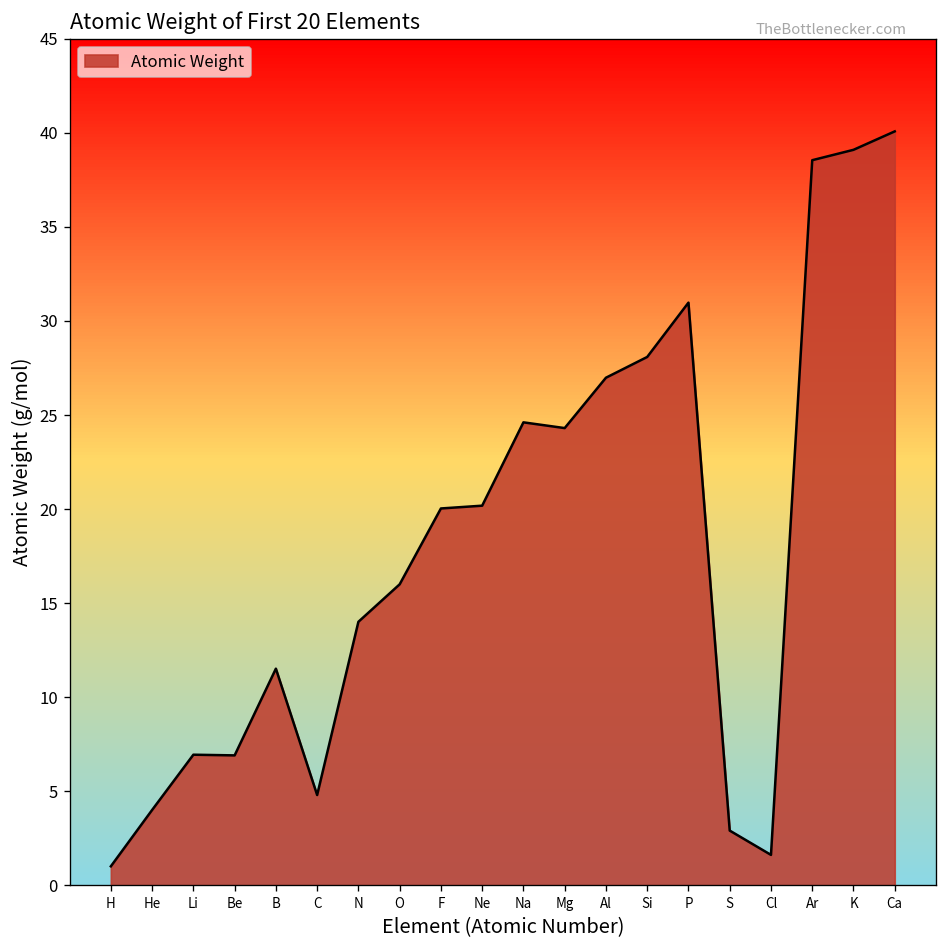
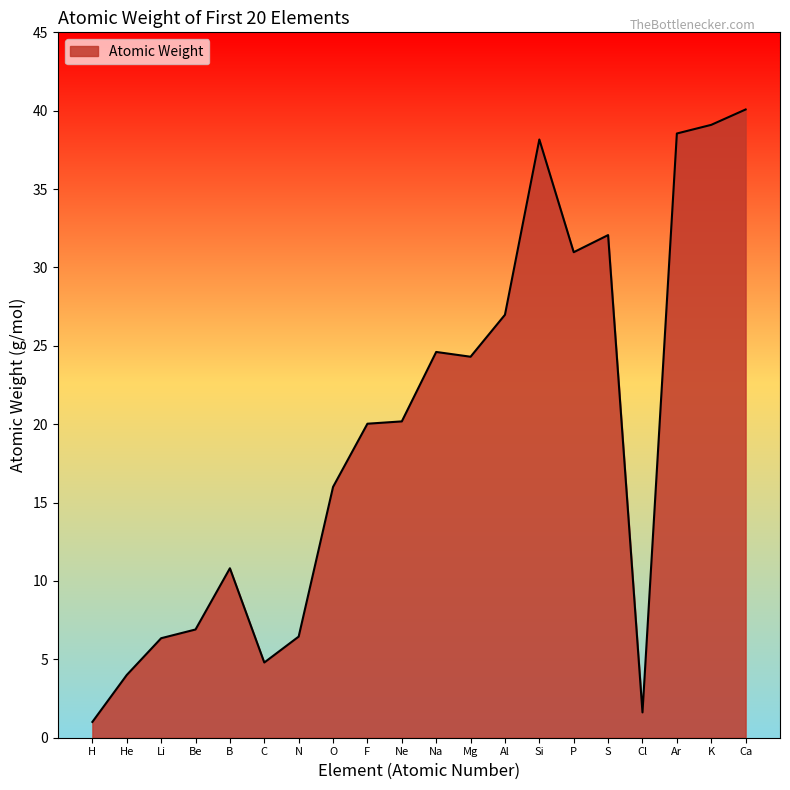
Li: 6.9 -> 6.3
B: 11.5 -> 10.8
N: 14.0 -> 6.5
Si: 28.1 -> 38.2
S: 2.9 -> 32.1
